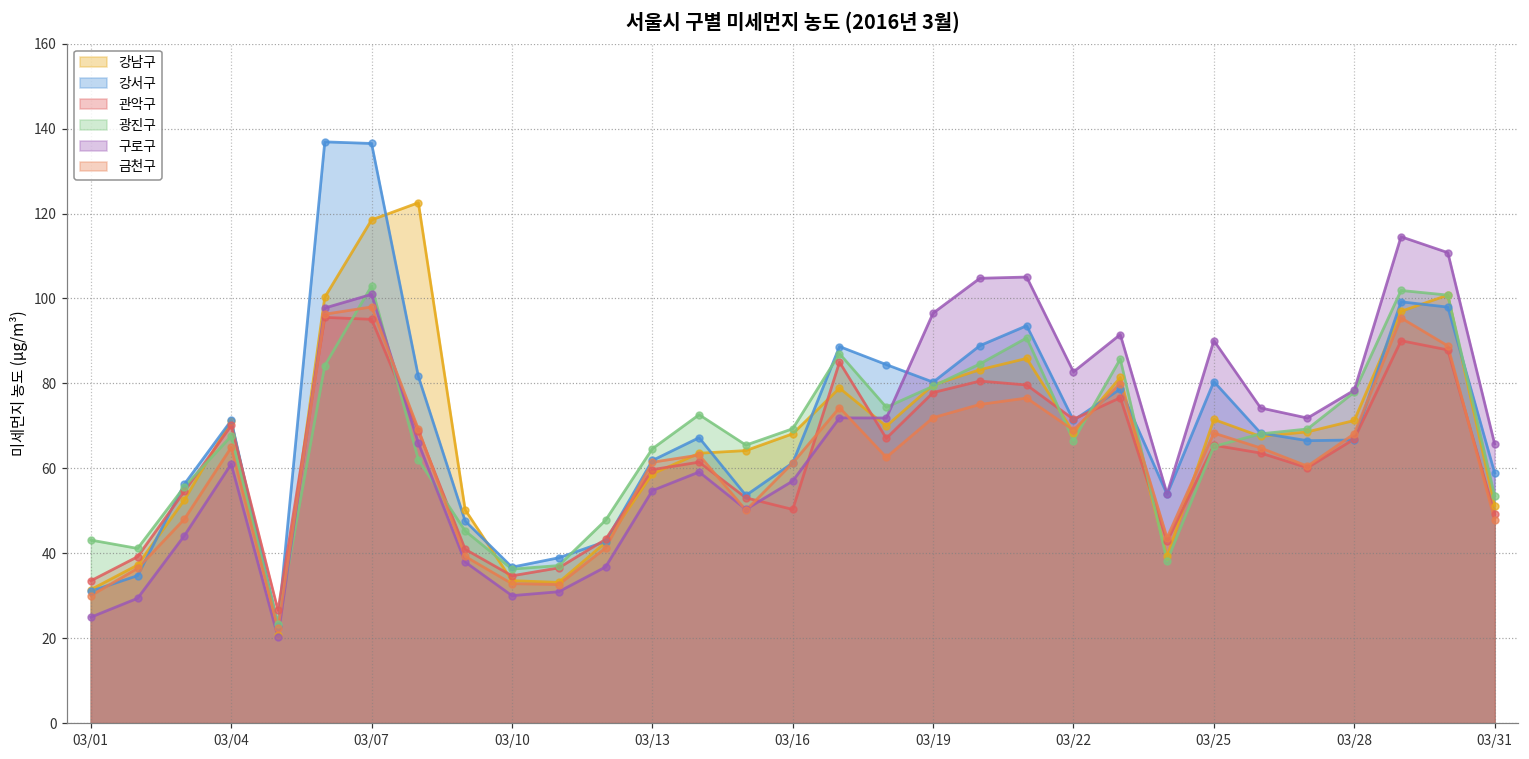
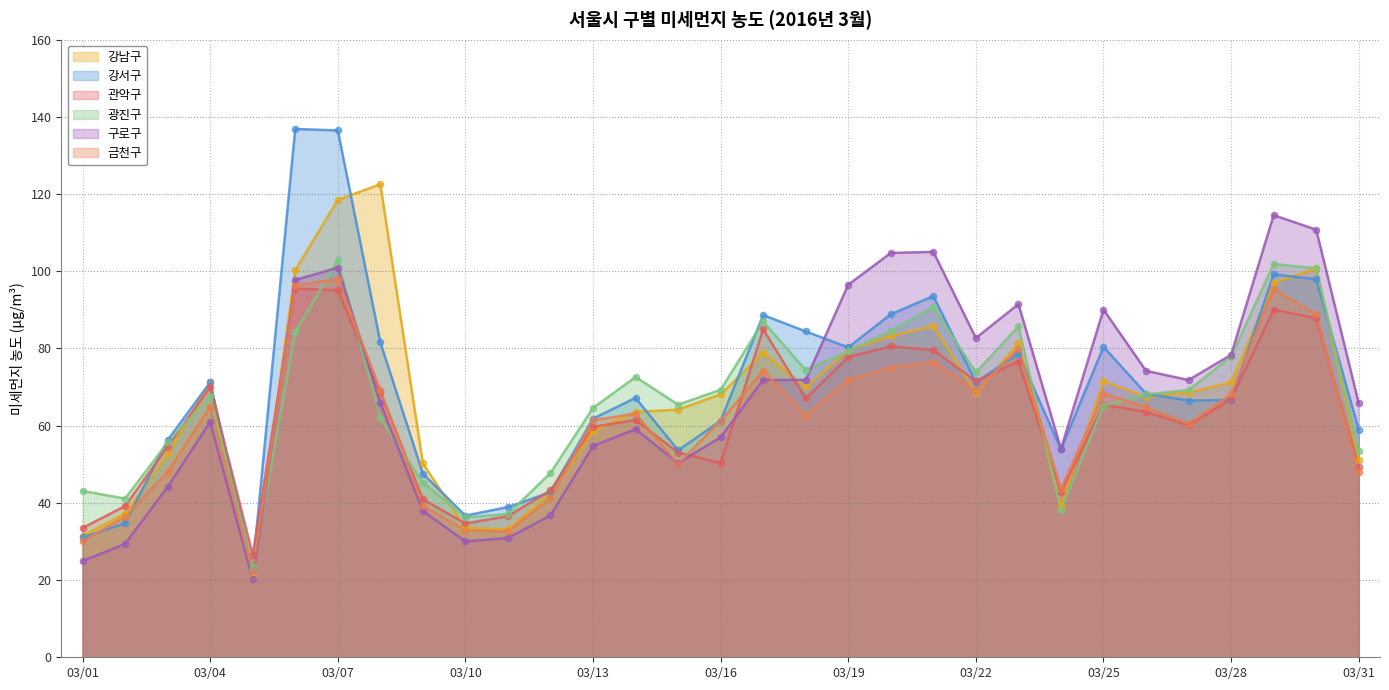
광진구, 03/22: 67 -> 74
